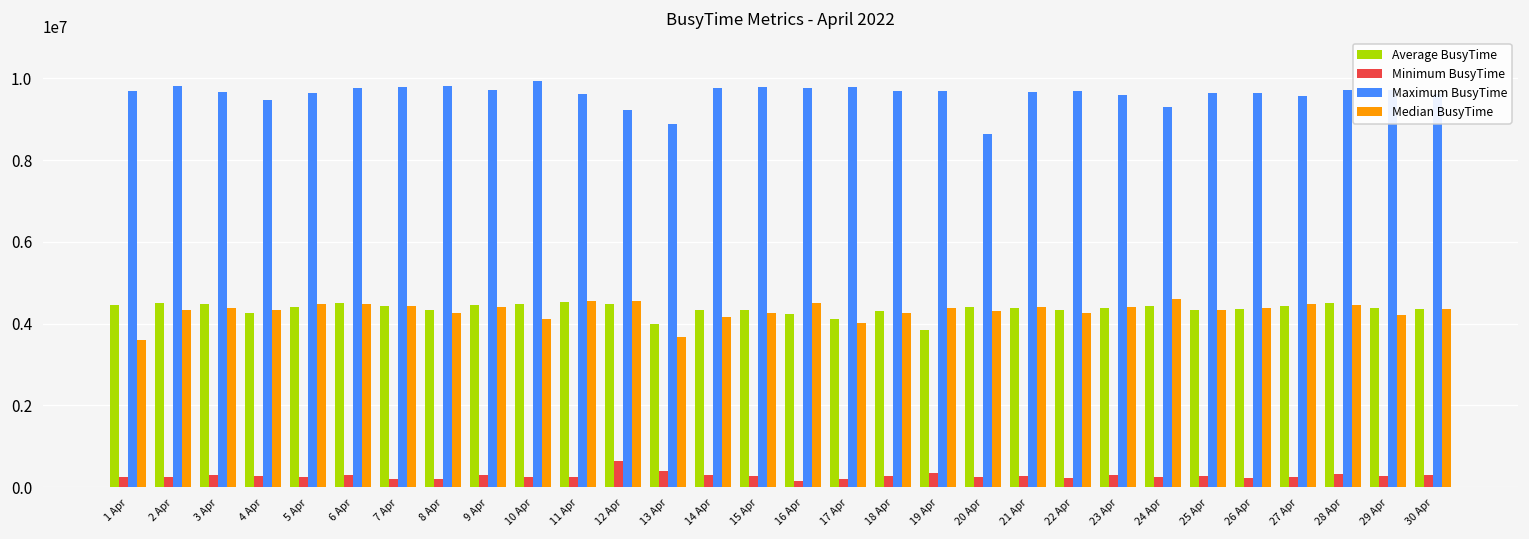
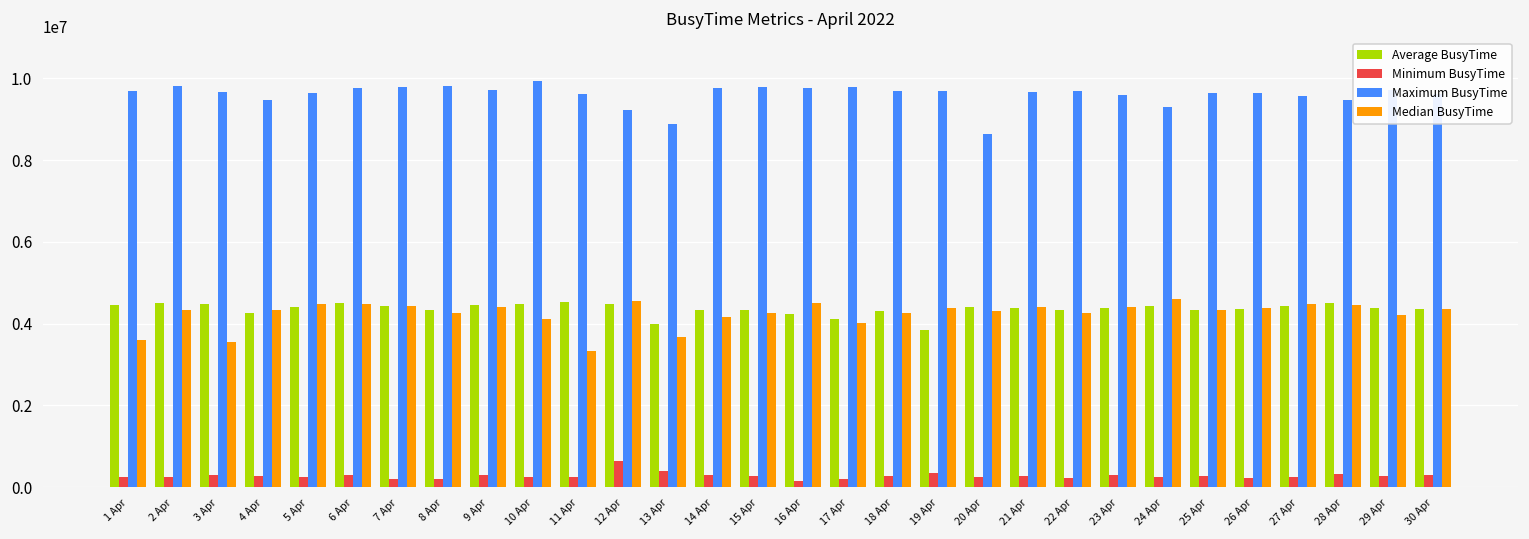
Median BusyTime, 3 Apr: 4400000 -> 3600000
Median BusyTime, 11 Apr: 4500000 -> 3300000
Maximum BusyTime, 28 Apr: 9700000 -> 9500000
